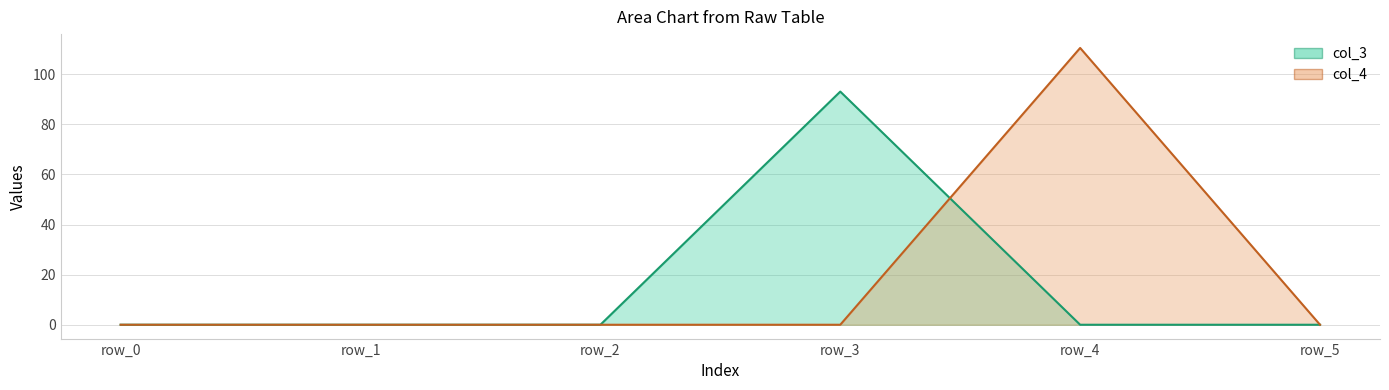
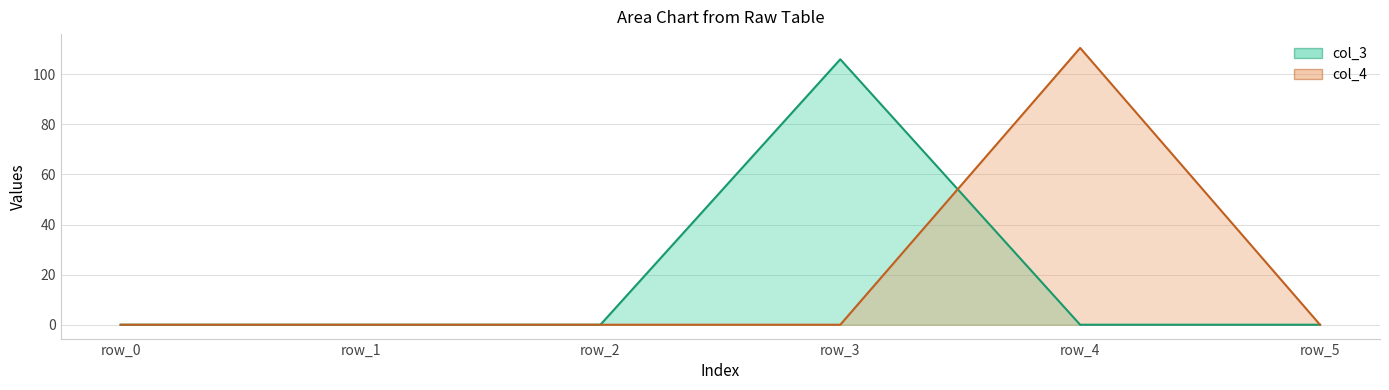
col_3, row_3: 93 -> 106
